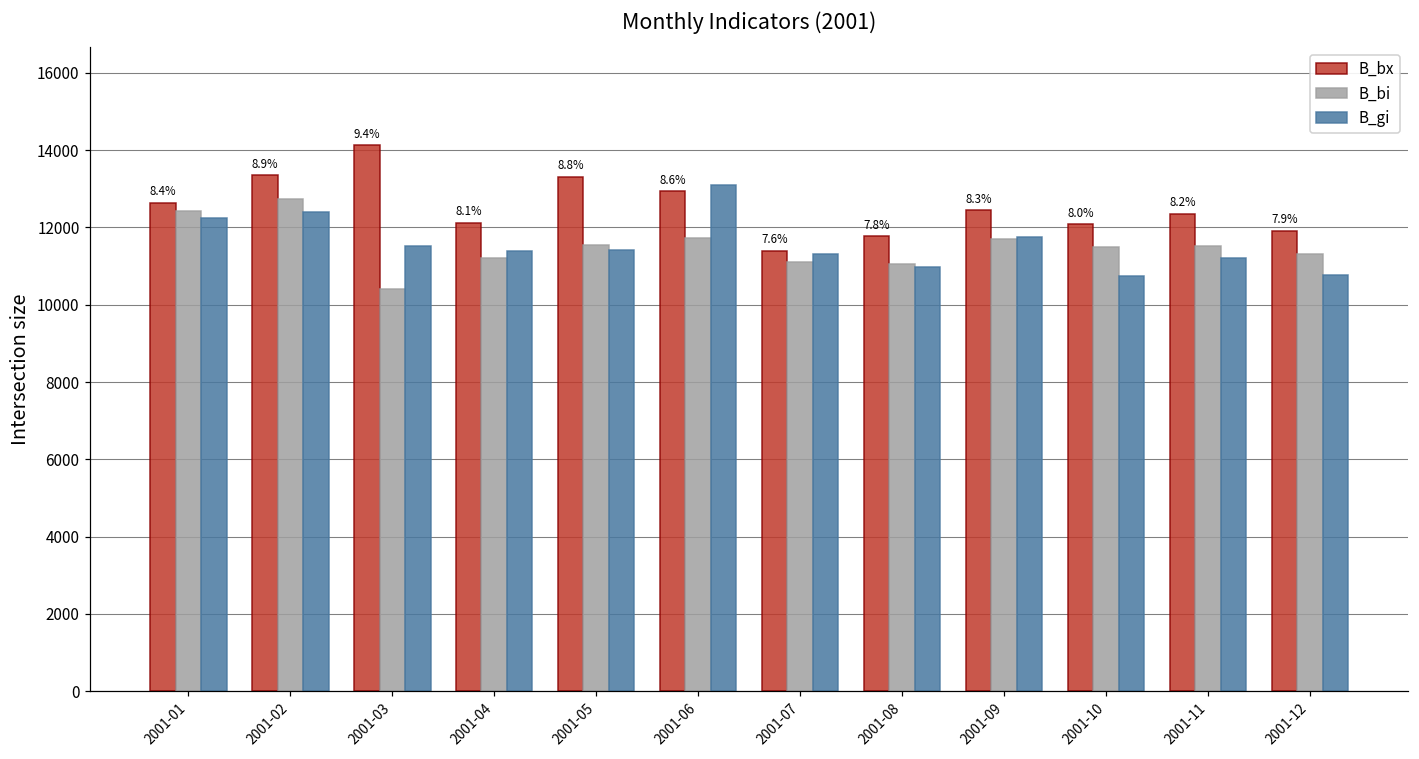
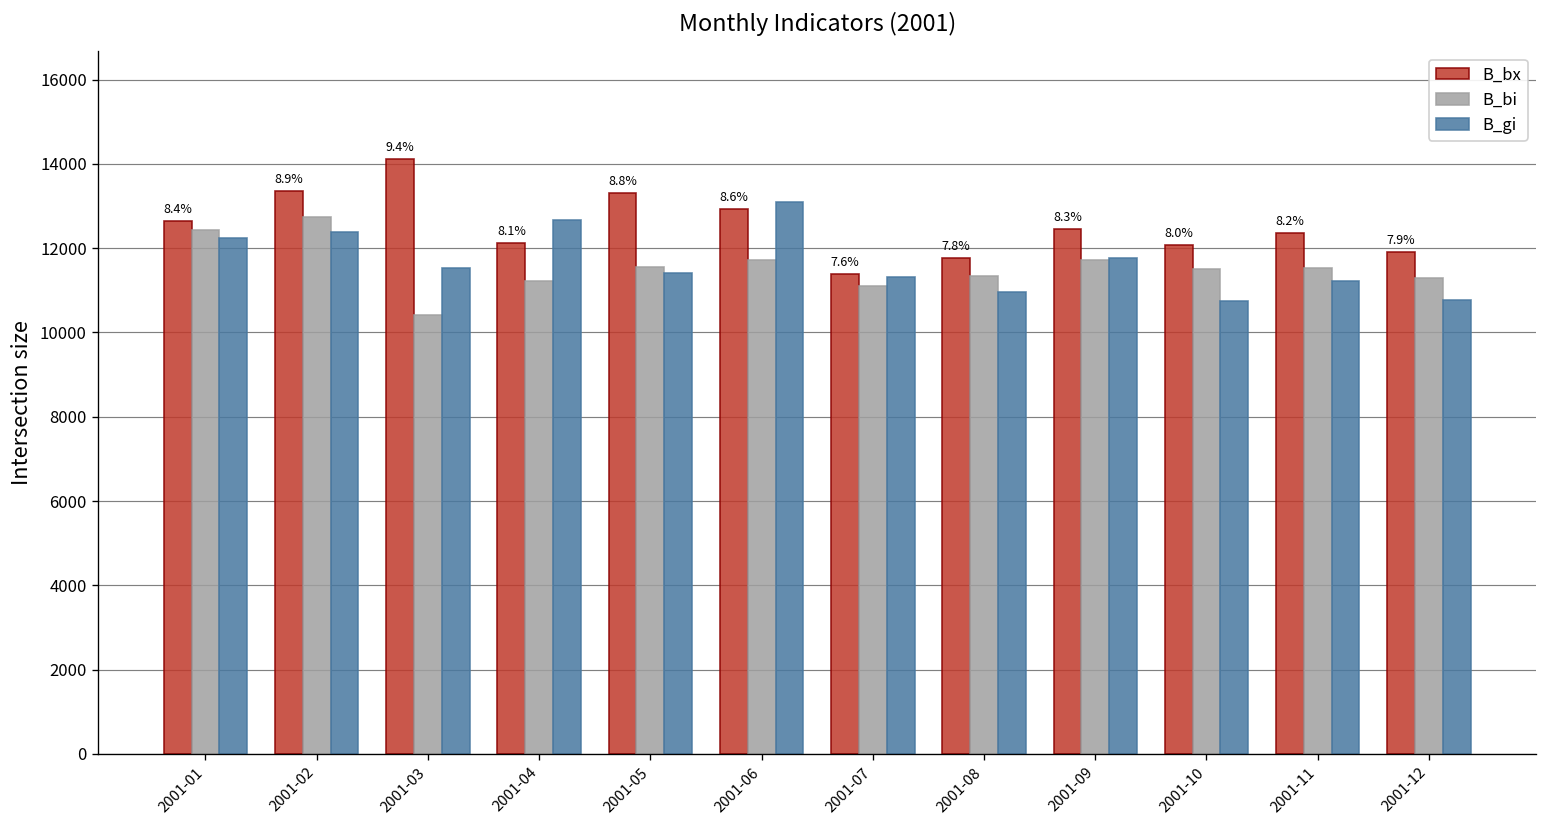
B_gi, 2001-04: 11400 -> 12700
B_bi, 2001-08: 11100 -> 11300
